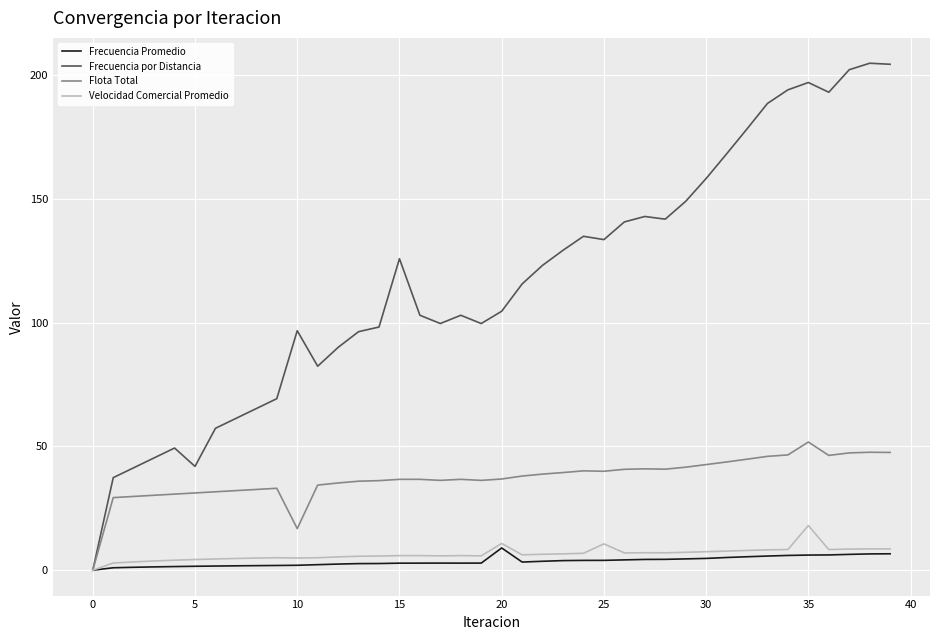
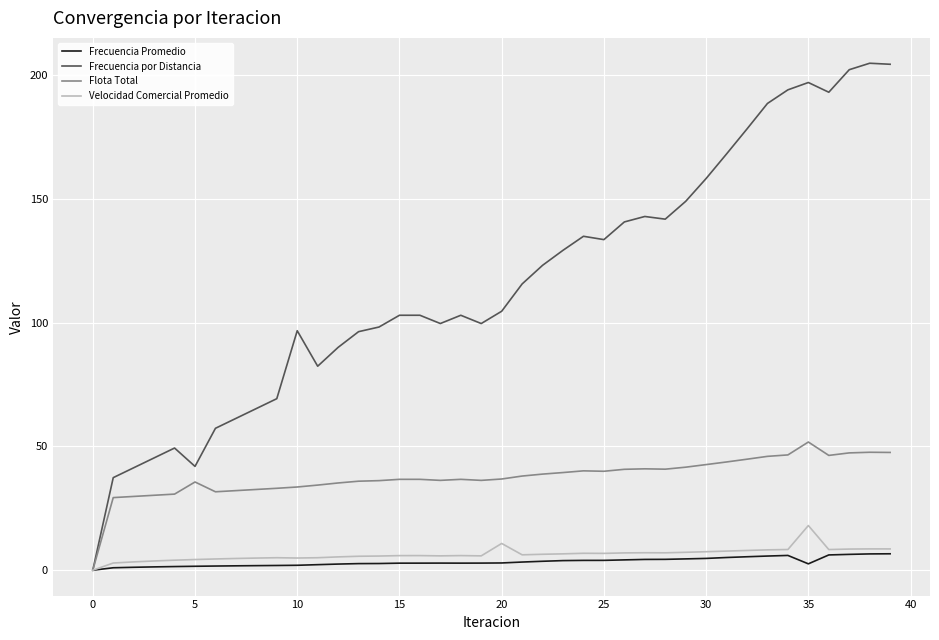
Flota Total, 5: 31 -> 36
Flota Total, 10: 17 -> 34
Frecuencia por Distancia, 15: 126 -> 103
Frecuencia Promedio, 20: 9 -> 3
Velocidad Comercial Promedio, 25: 11 -> 7
Frecuencia Promedio, 35: 6 -> 3
